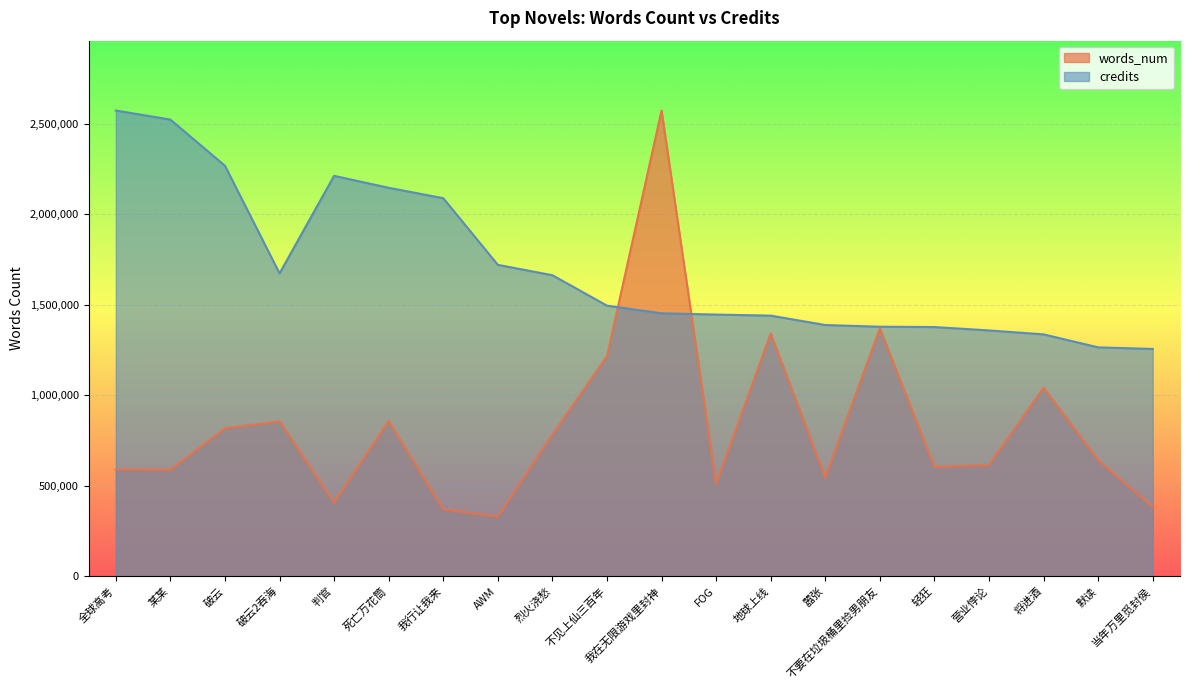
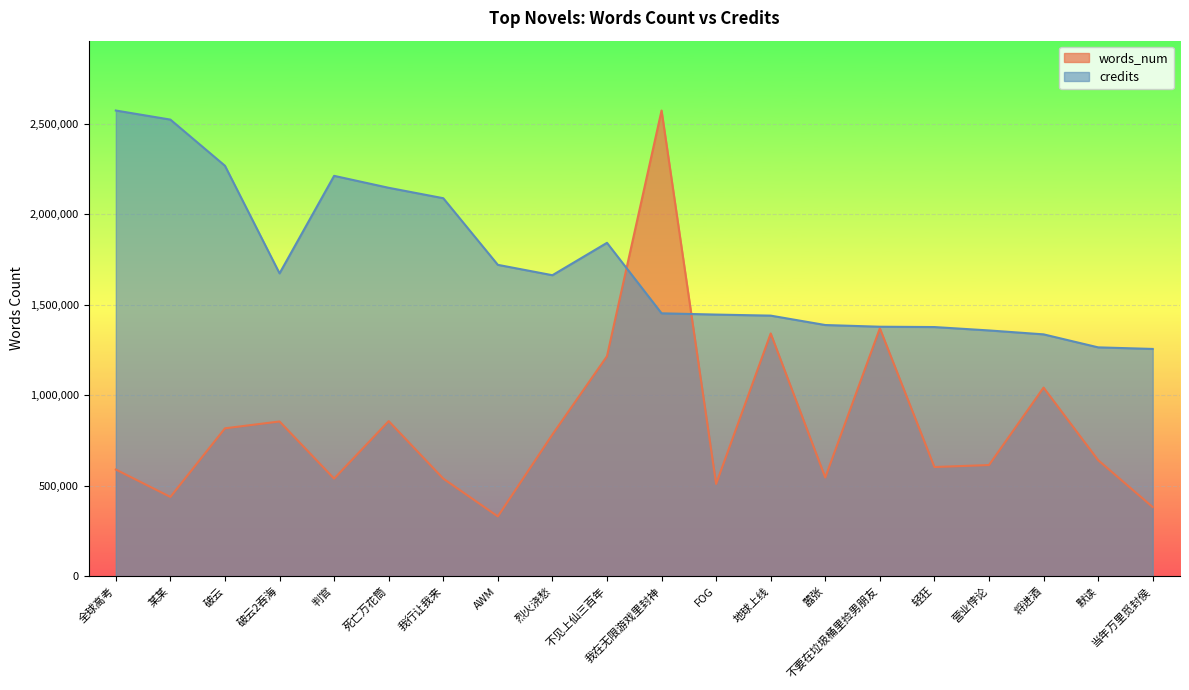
words_num, 某某: 590,000 -> 440,000
words_num, 判官: 410,000 -> 540,000
words_num, 我行让我来: 370,000 -> 540,000
credits, 不见上仙三百年: 1,500,000 -> 1,840,000
